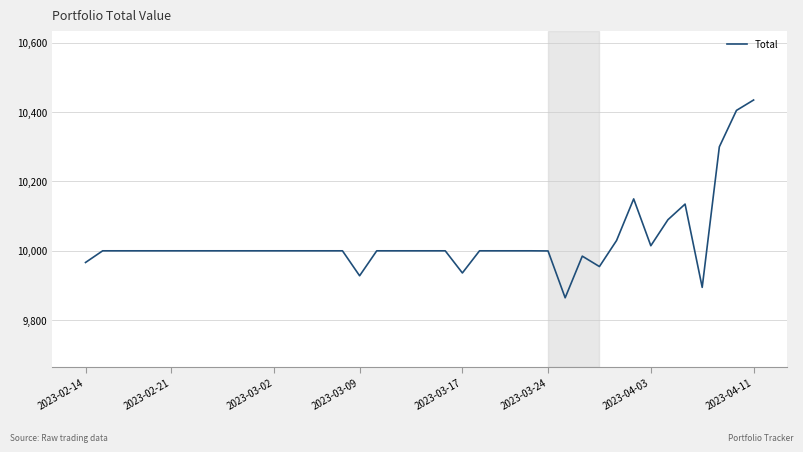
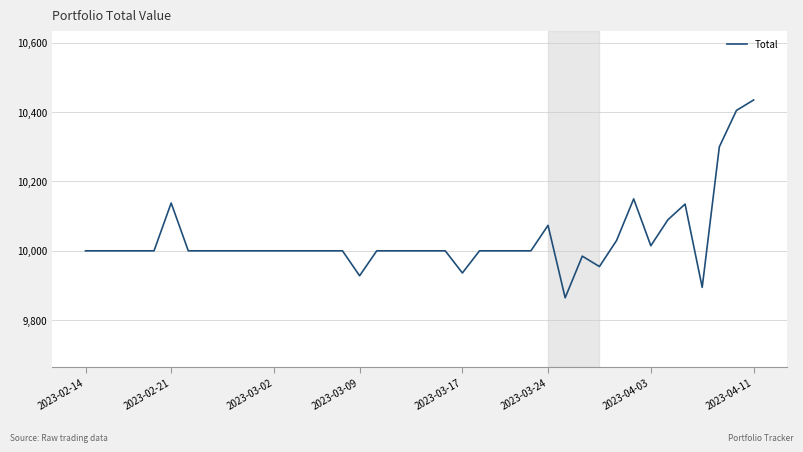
2023-02-14: 9,970 -> 10,000
2023-02-21: 10,000 -> 10,140
2023-03-24: 10,000 -> 10,070
